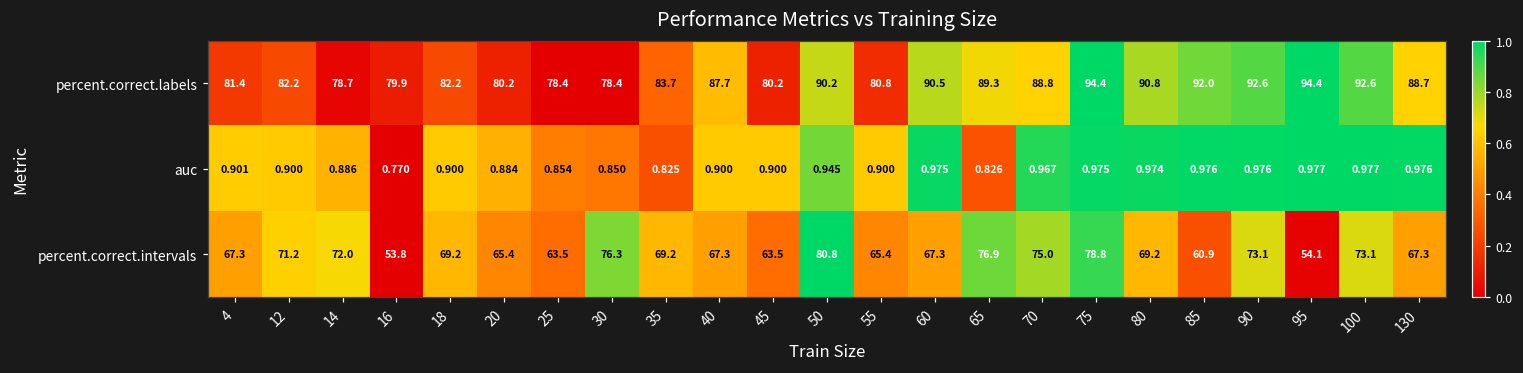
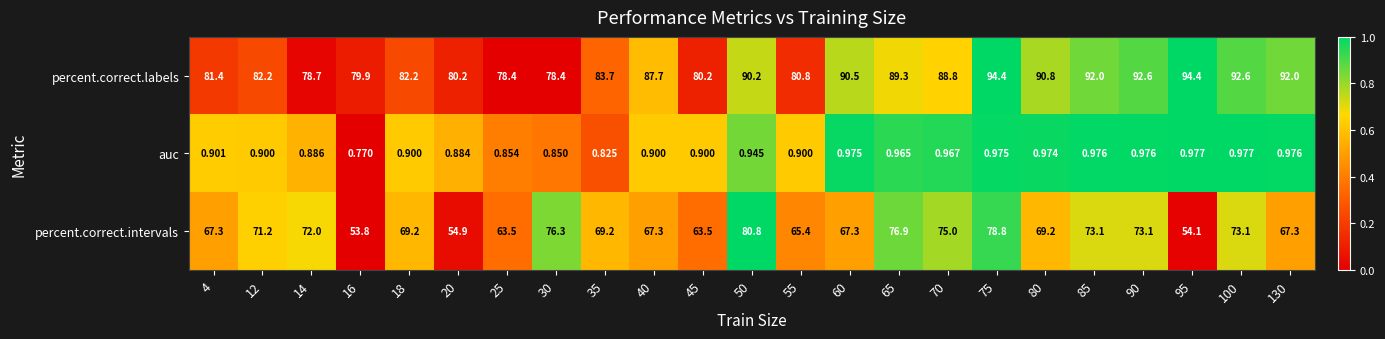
percent.correct.labels, 130: 88.7 -> 92.0
auc, 65: 0.826 -> 0.965
percent.correct.intervals, 20: 65.4 -> 54.9
percent.correct.intervals, 85: 60.9 -> 73.1
